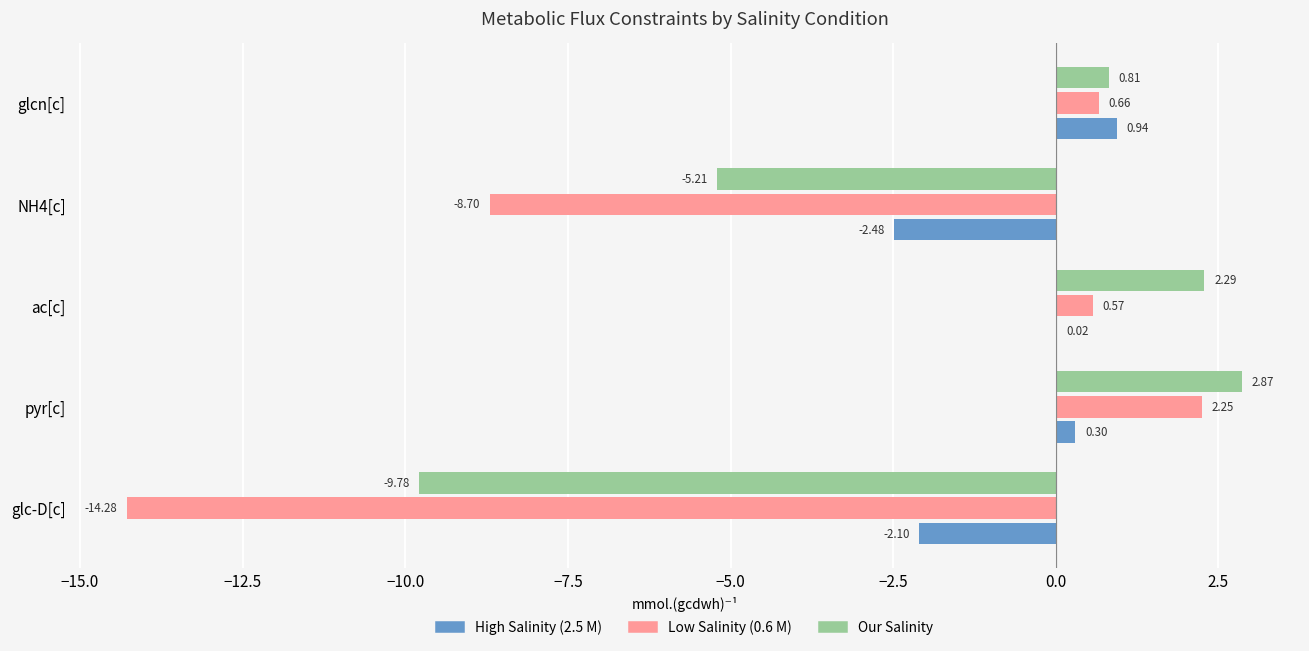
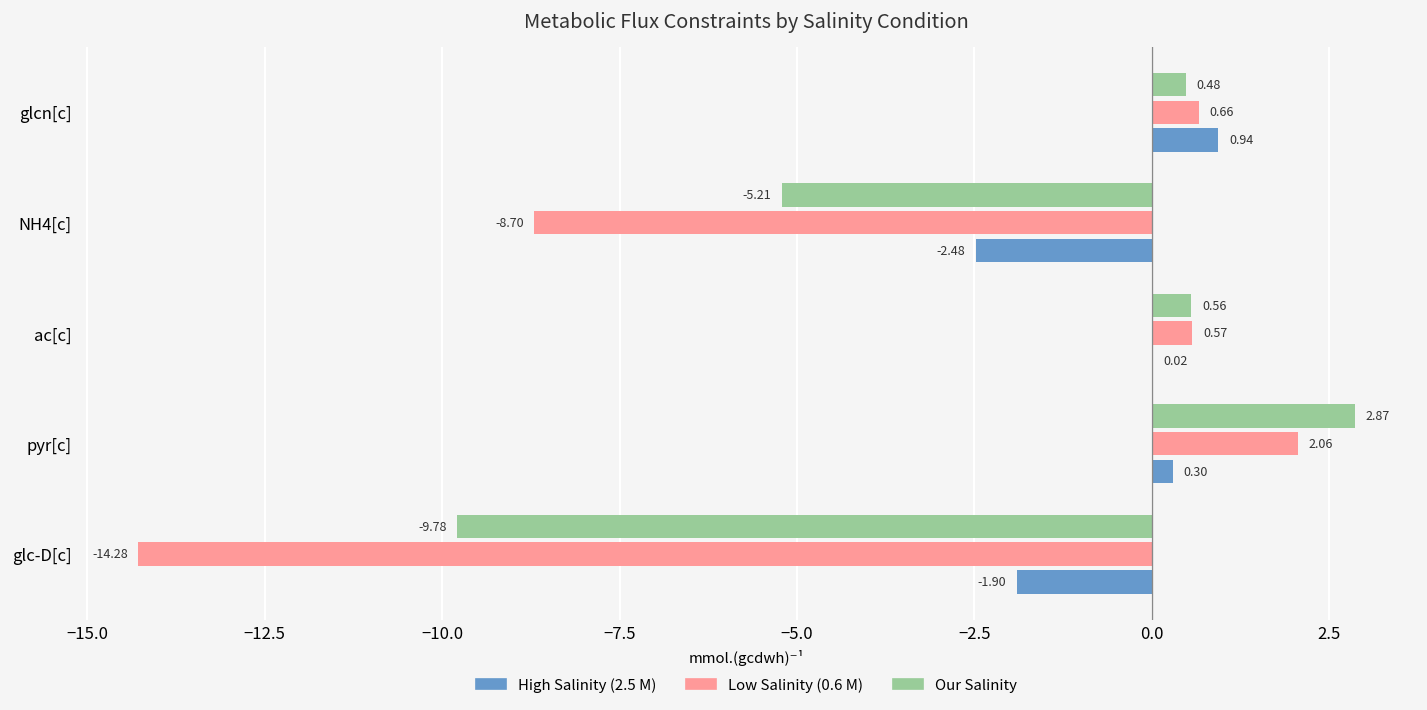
Our Salinity, glcn[c]: 0.81 -> 0.48
Our Salinity, ac[c]: 2.29 -> 0.56
Low Salinity (0.6 M), pyr[c]: 2.25 -> 2.06
High Salinity (2.5 M), glc-D[c]: -2.10 -> -1.90
